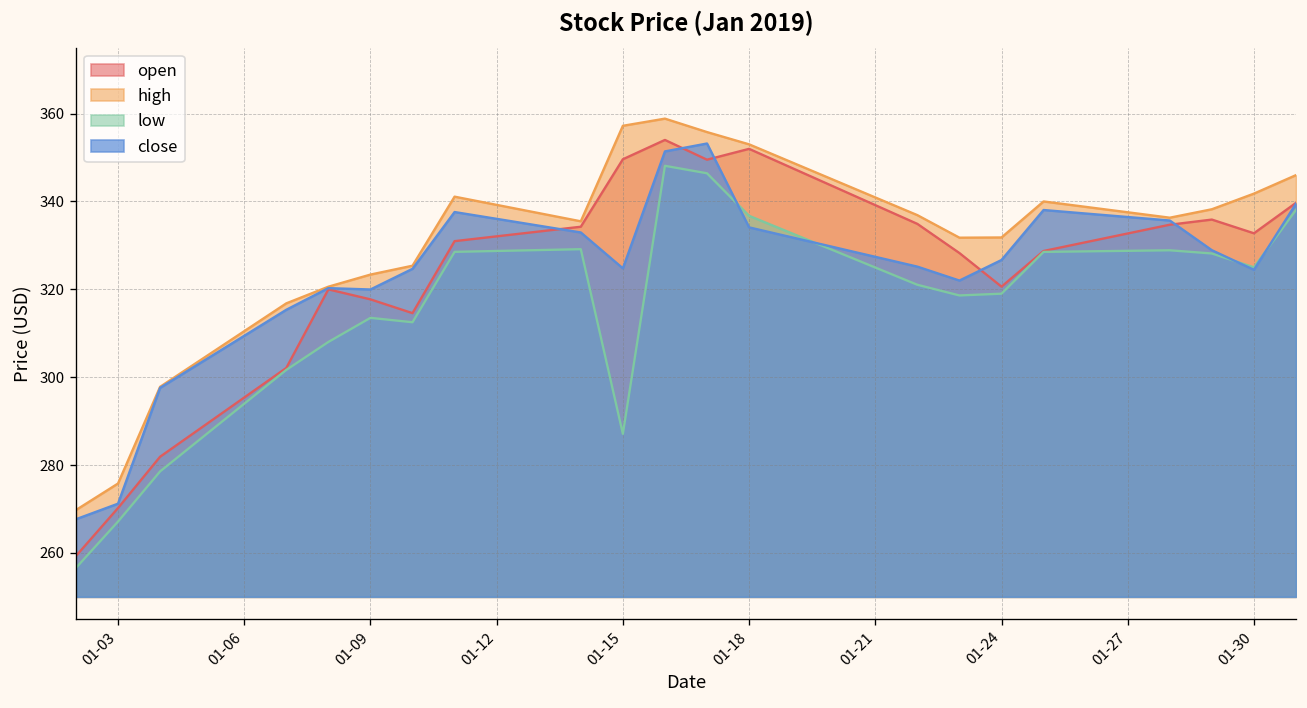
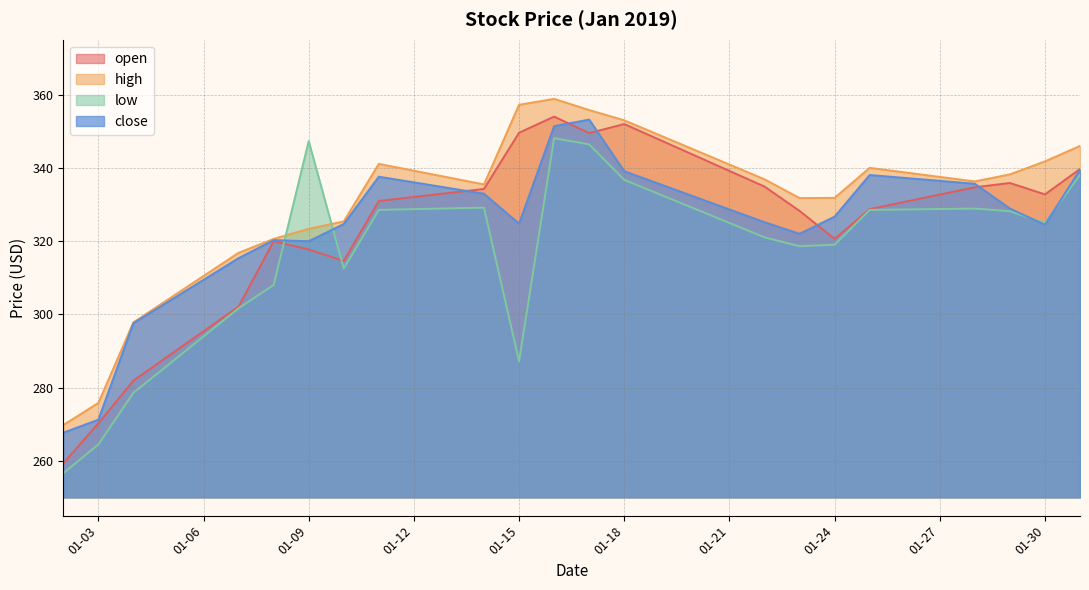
low, 01-03: 267 -> 264
low, 01-09: 314 -> 347
close, 01-18: 334 -> 339
